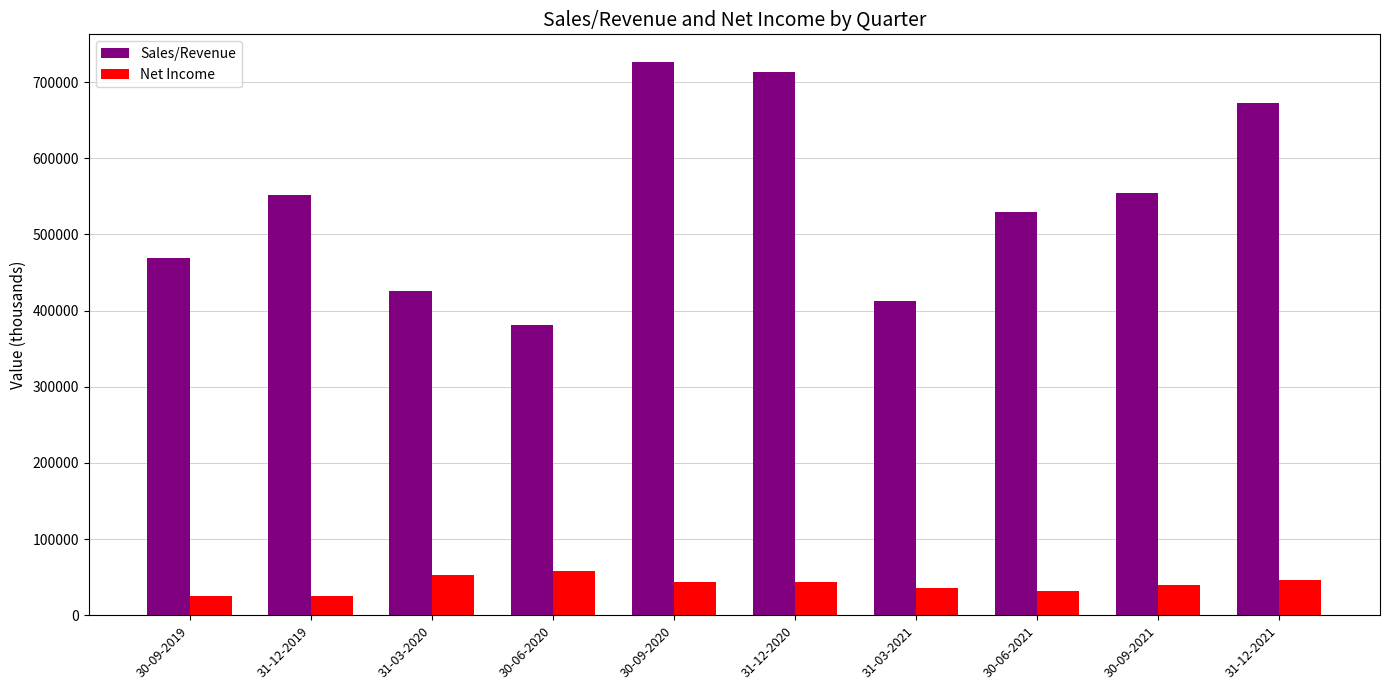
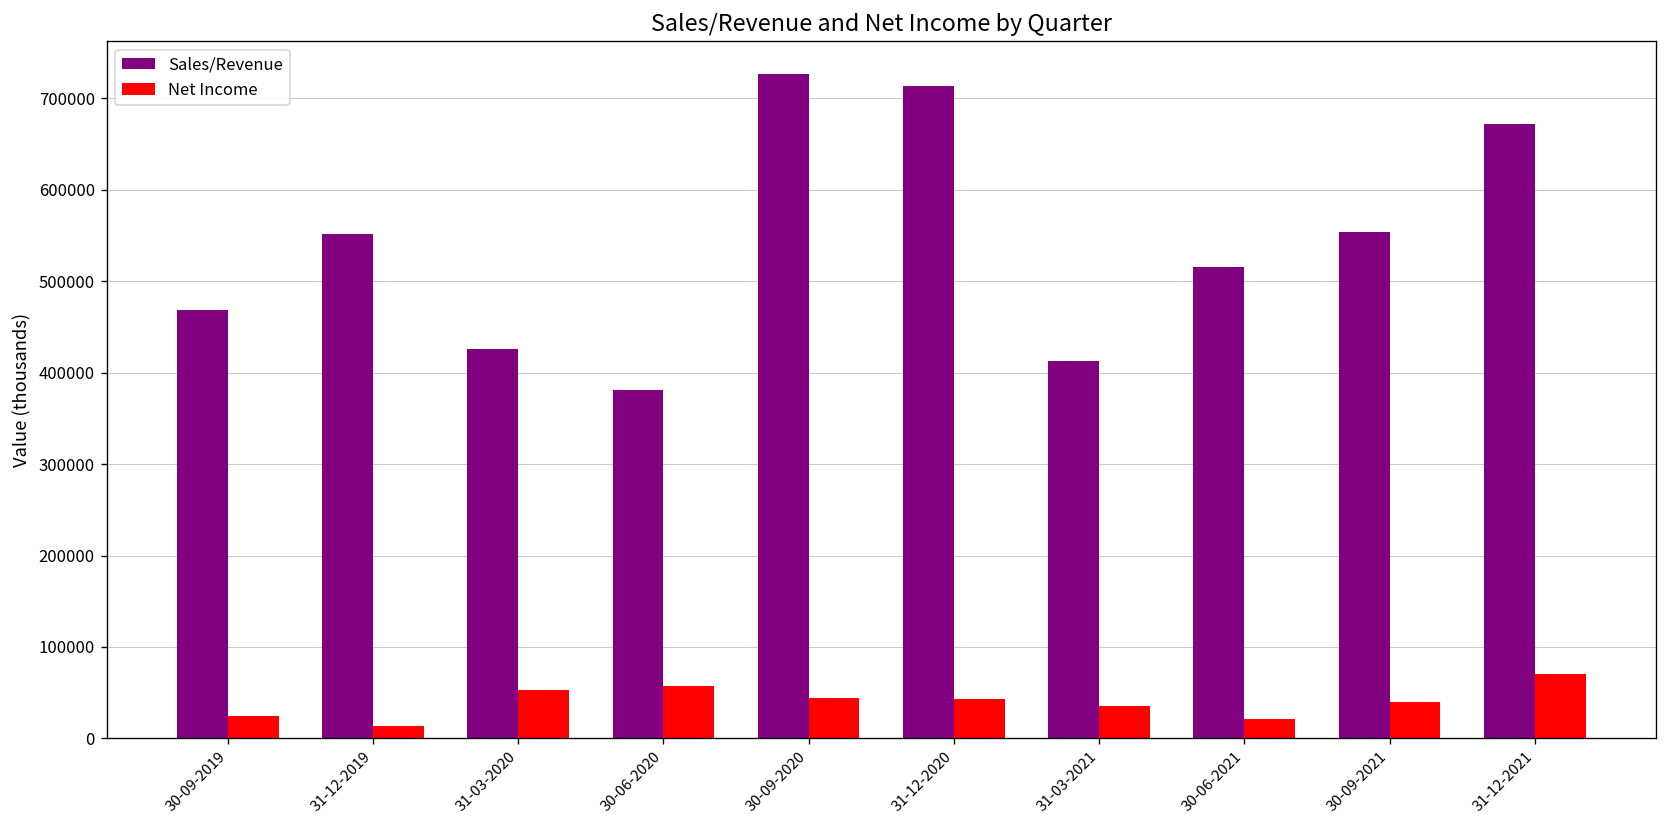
Net Income, 31-12-2019: 30000 -> 10000
Sales/Revenue, 30-06-2021: 530000 -> 520000
Net Income, 30-06-2021: 30000 -> 20000
Net Income, 31-12-2021: 50000 -> 70000
